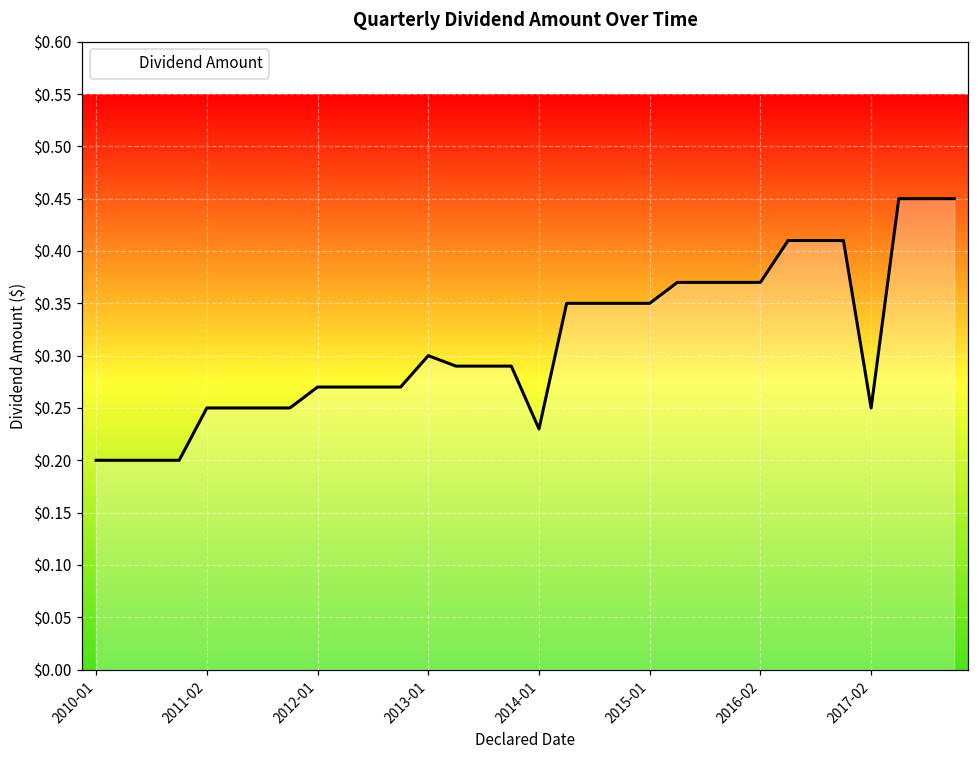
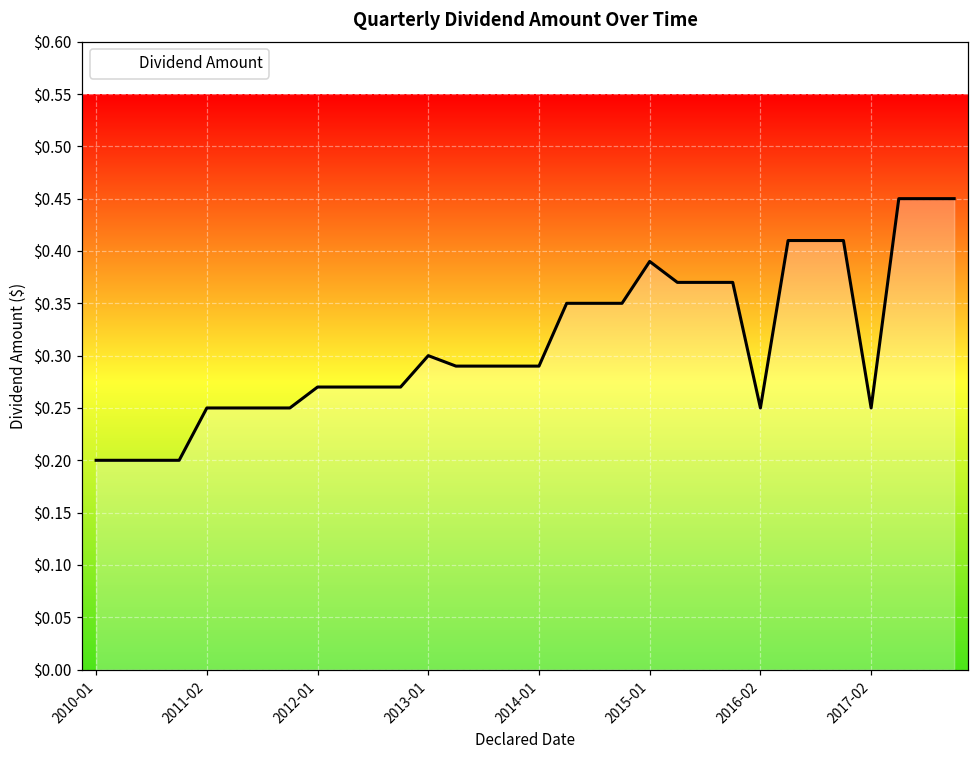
2014-01: $0.23 -> $0.29
2015-01: $0.35 -> $0.39
2016-02: $0.37 -> $0.25
